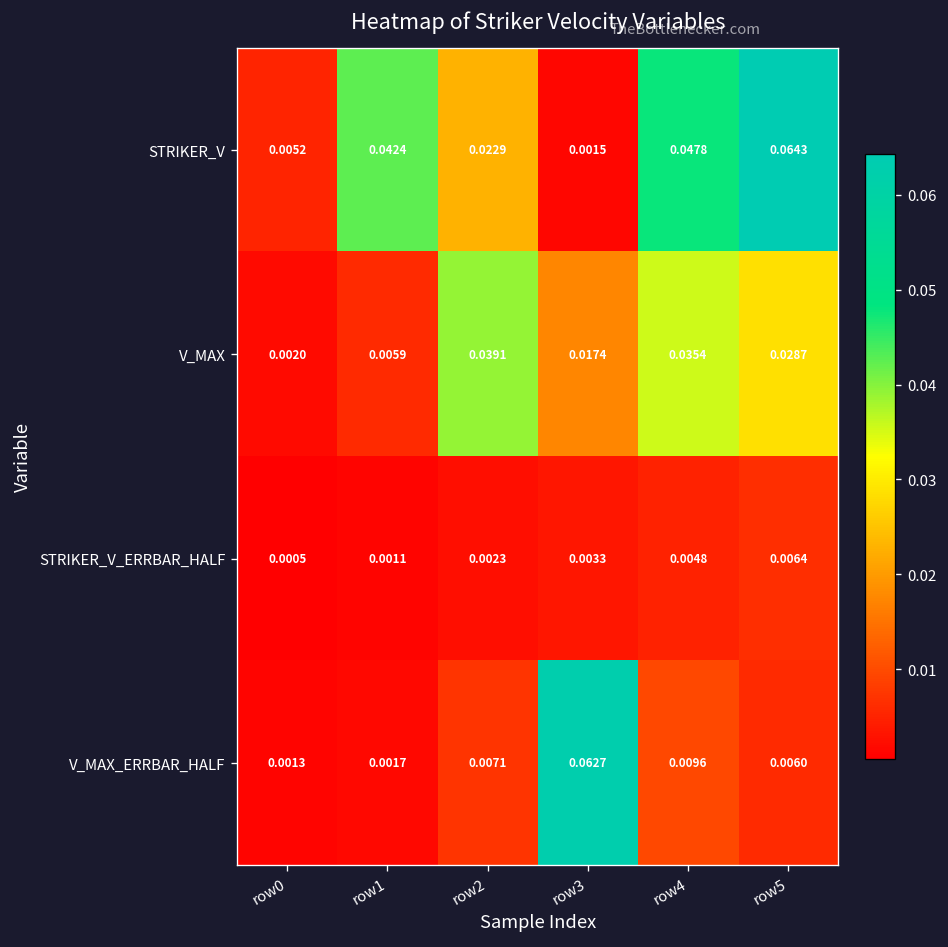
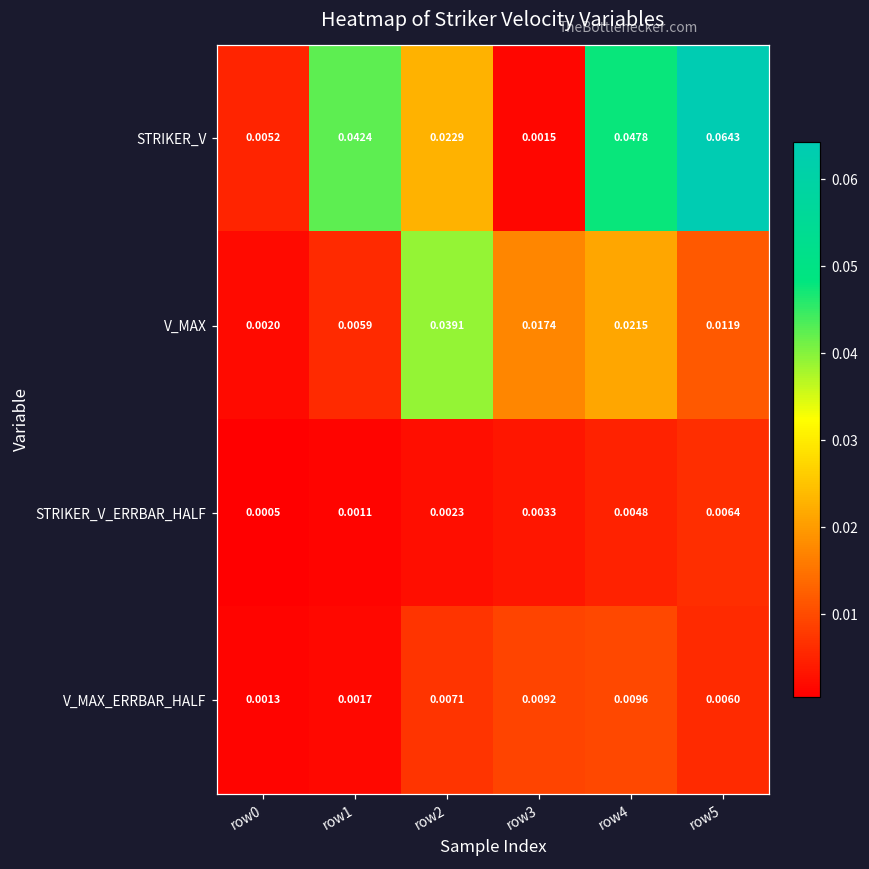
V_MAX, row4: 0.0354 -> 0.0215
V_MAX, row5: 0.0287 -> 0.0119
V_MAX_ERRBAR_HALF, row3: 0.0627 -> 0.0092
